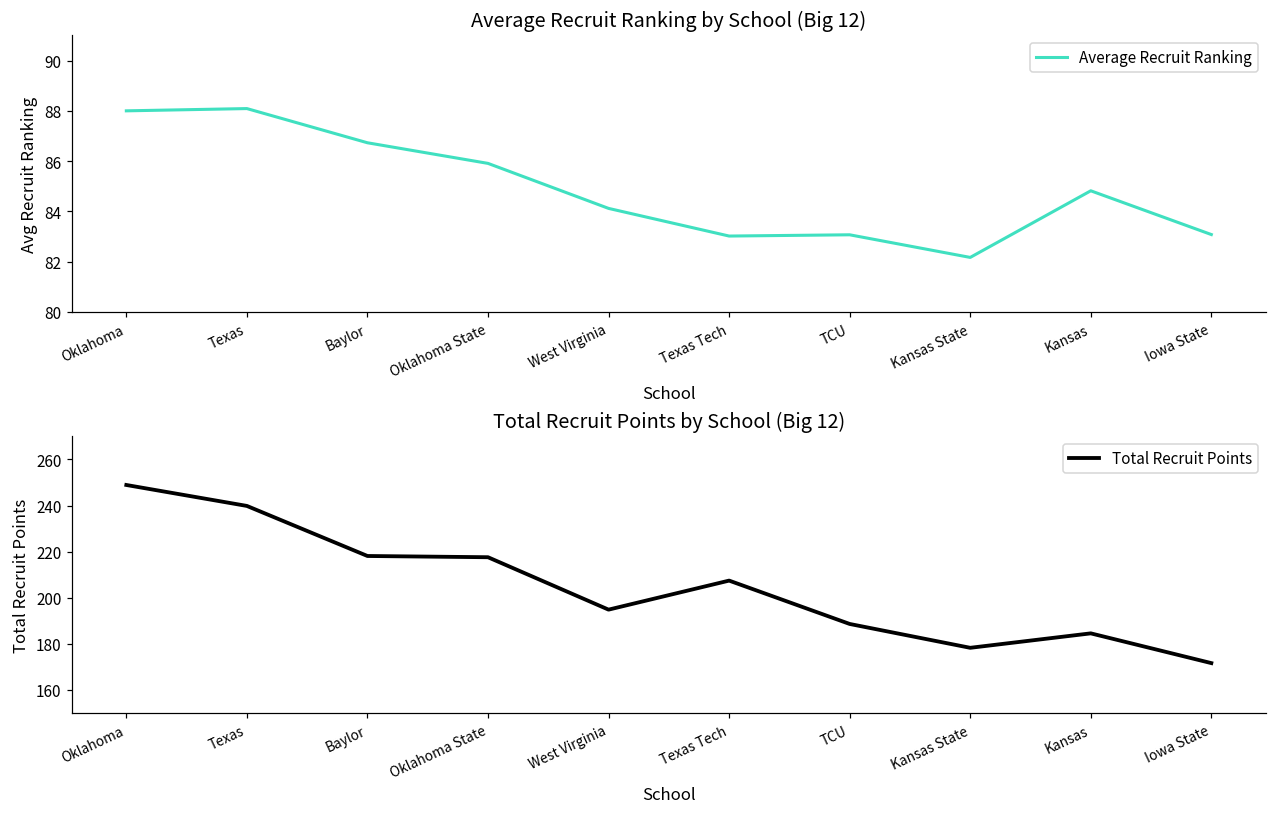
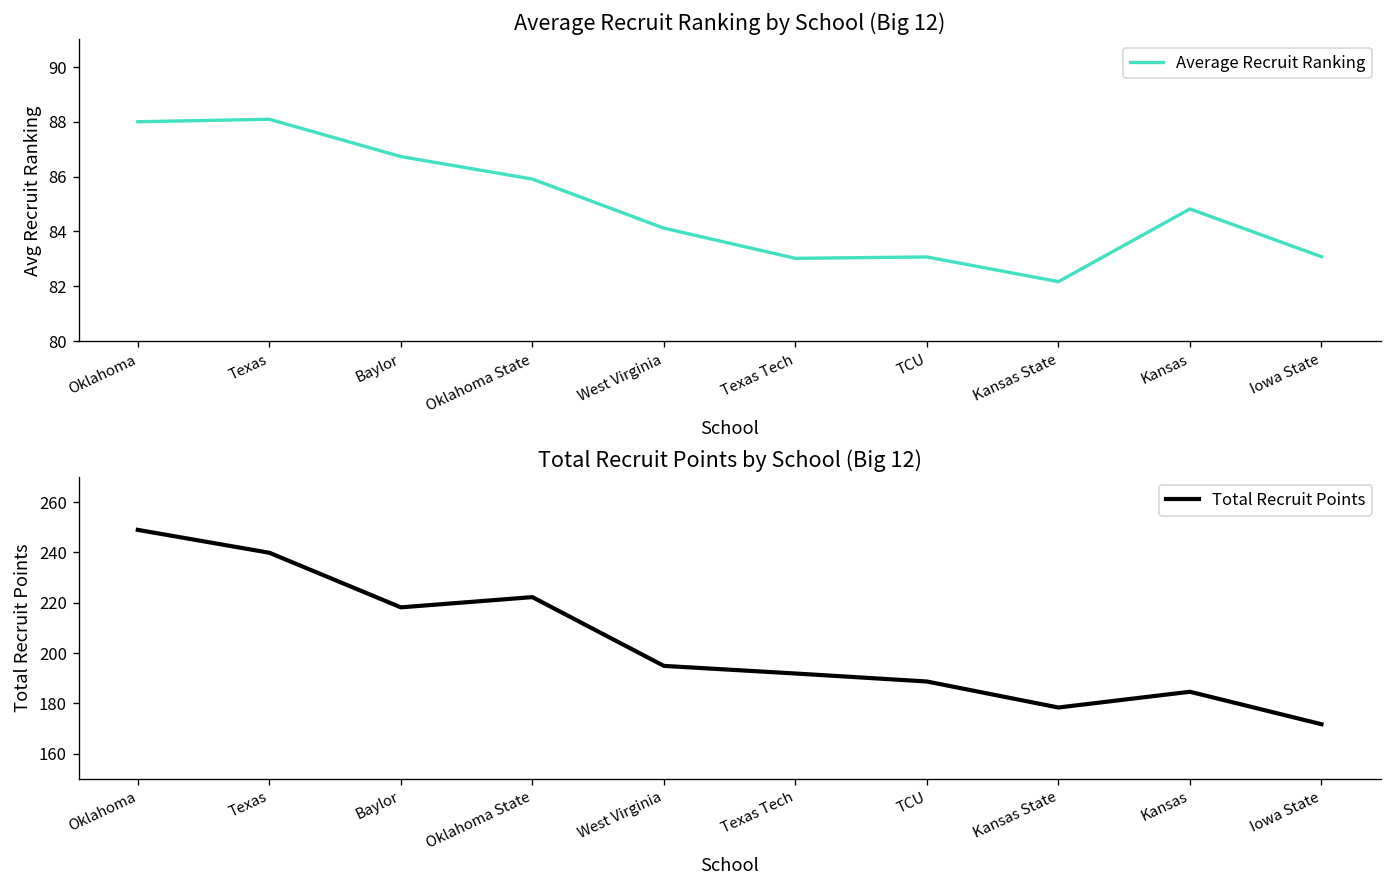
Total Recruit Points by School (Big 12), Oklahoma State: 218 -> 222
Total Recruit Points by School (Big 12), Texas Tech: 207 -> 192
